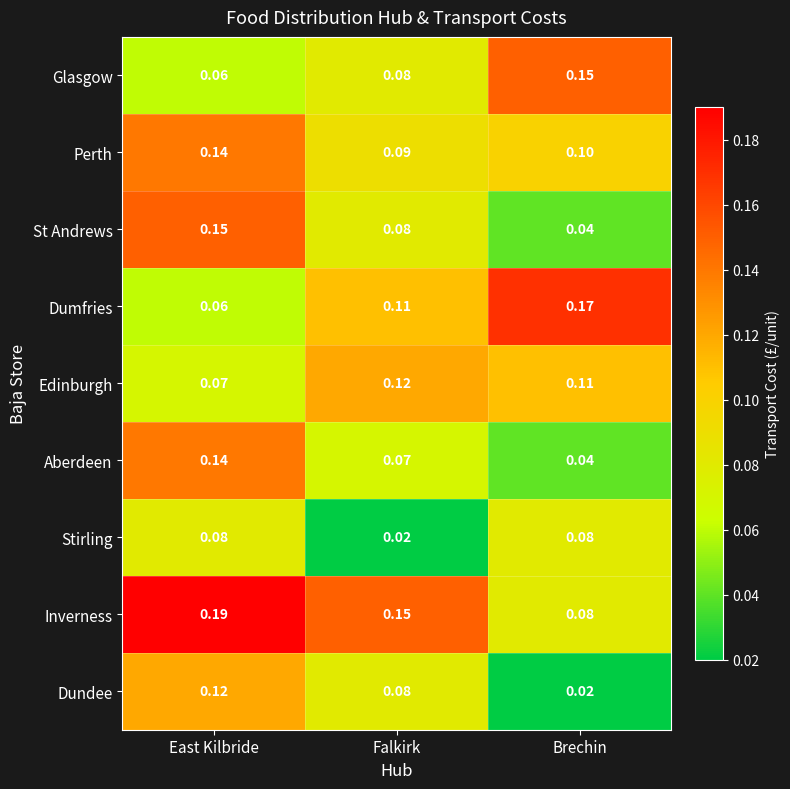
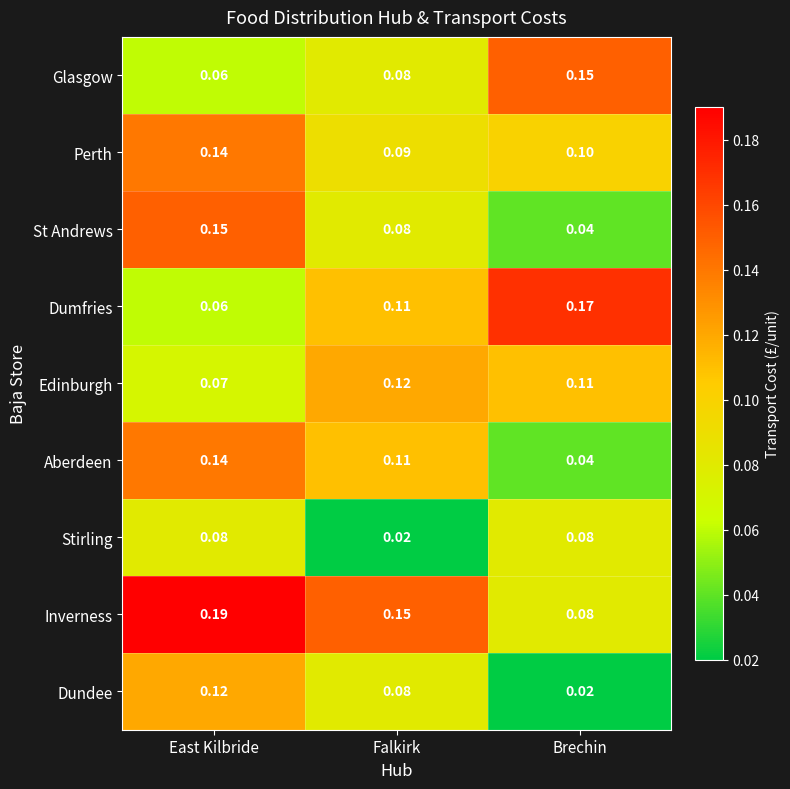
Aberdeen, Falkirk: 0.07 -> 0.11
